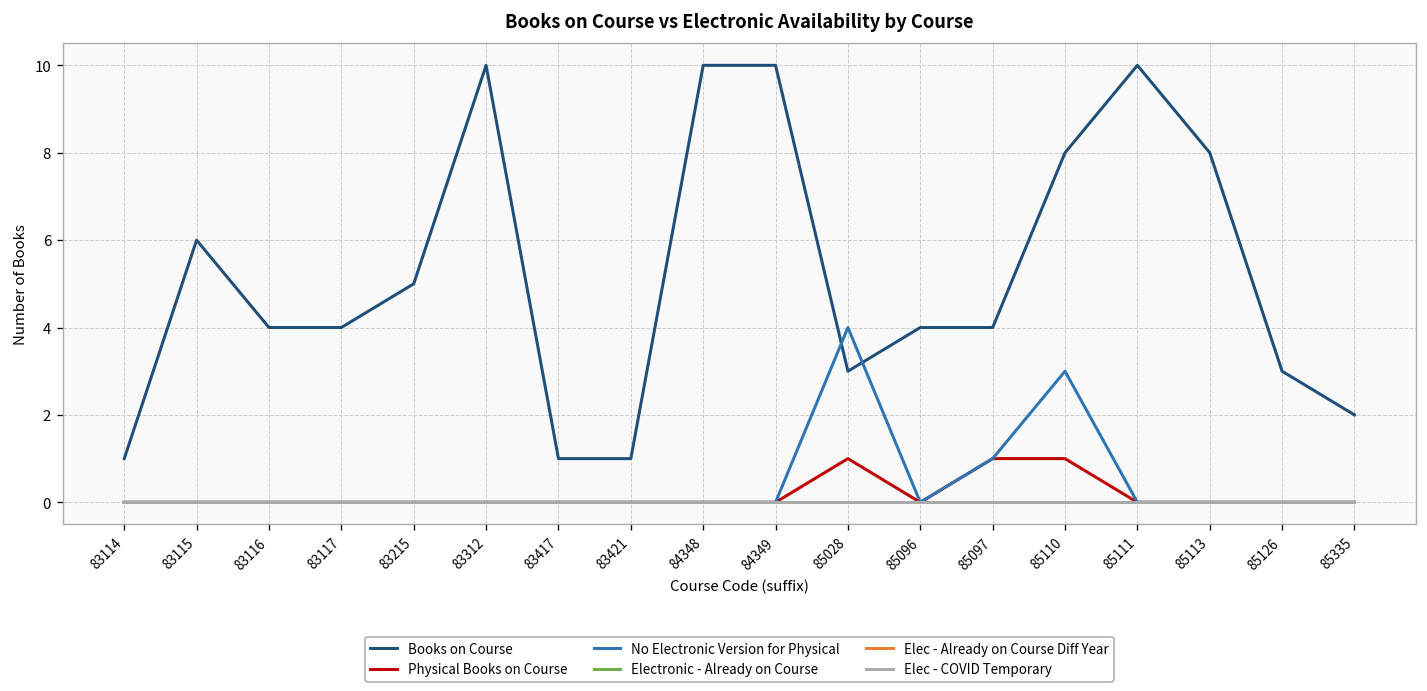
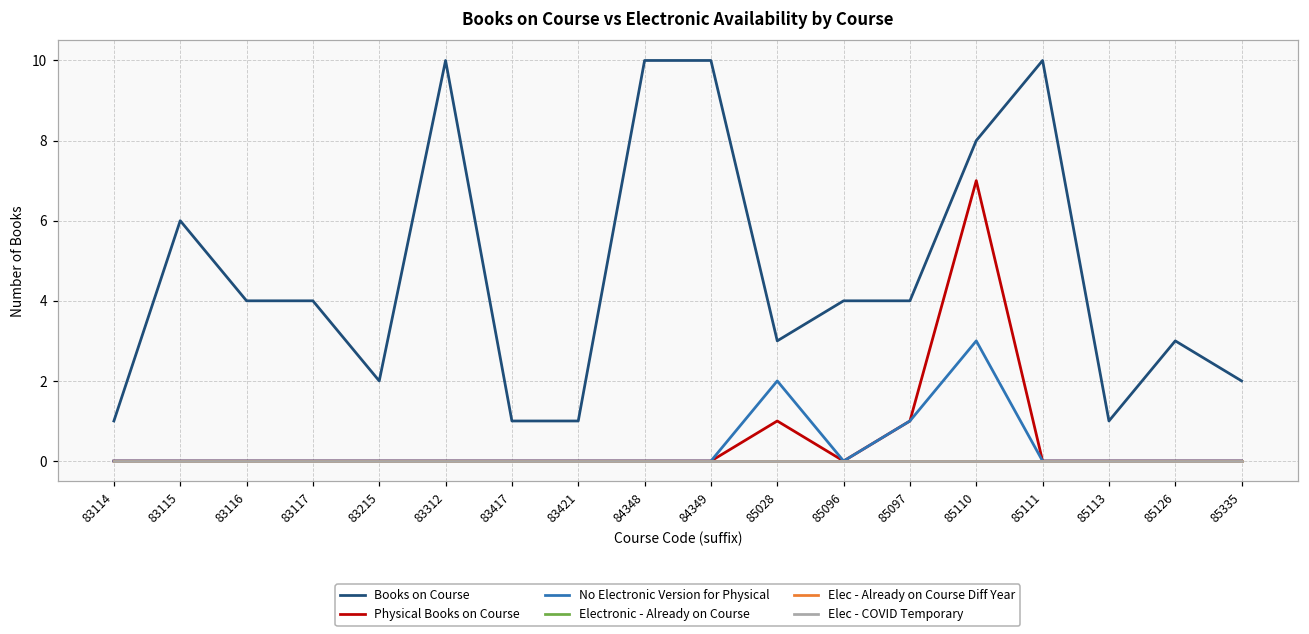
Books on Course, 83215: 5 -> 2
No Electronic Version for Physical, 85028: 4 -> 2
Physical Books on Course, 85110: 1 -> 7
Books on Course, 85113: 8 -> 1
